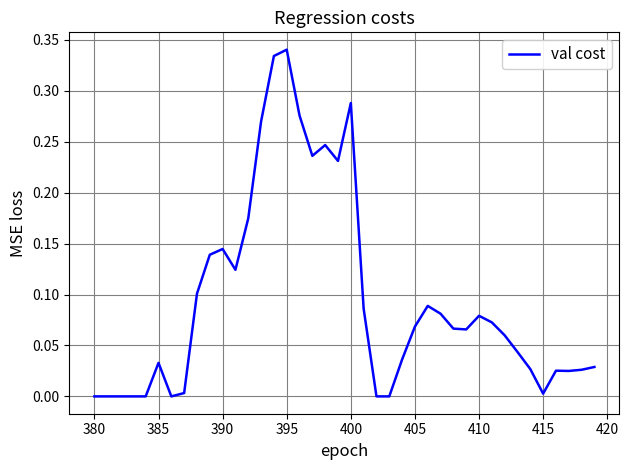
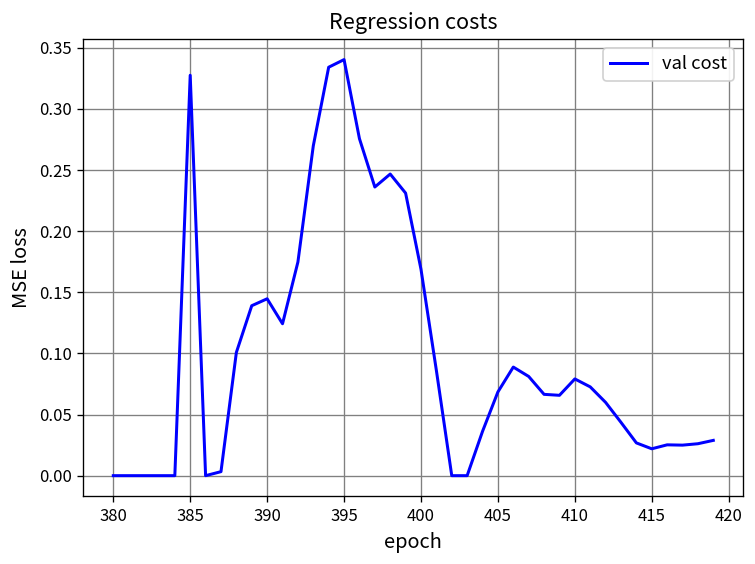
385: 0.033 -> 0.328
400: 0.288 -> 0.169
415: 0.003 -> 0.022
